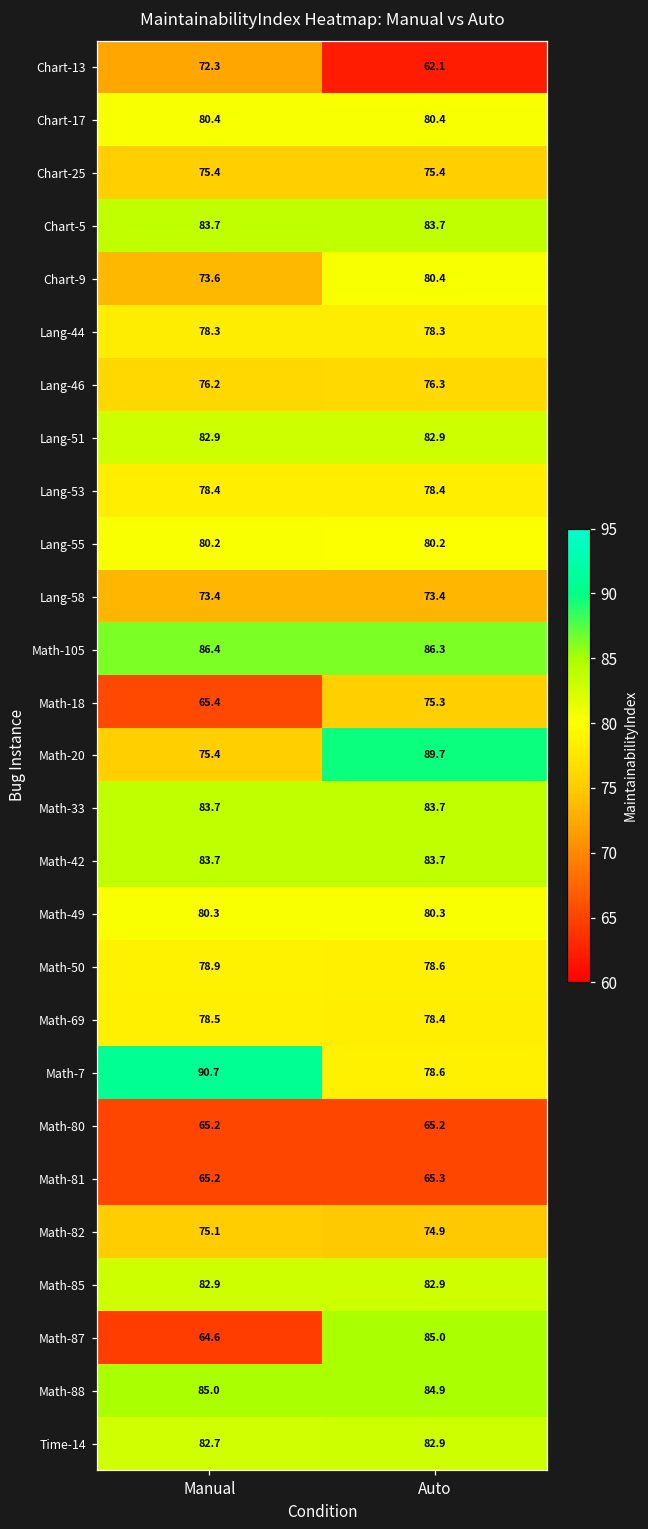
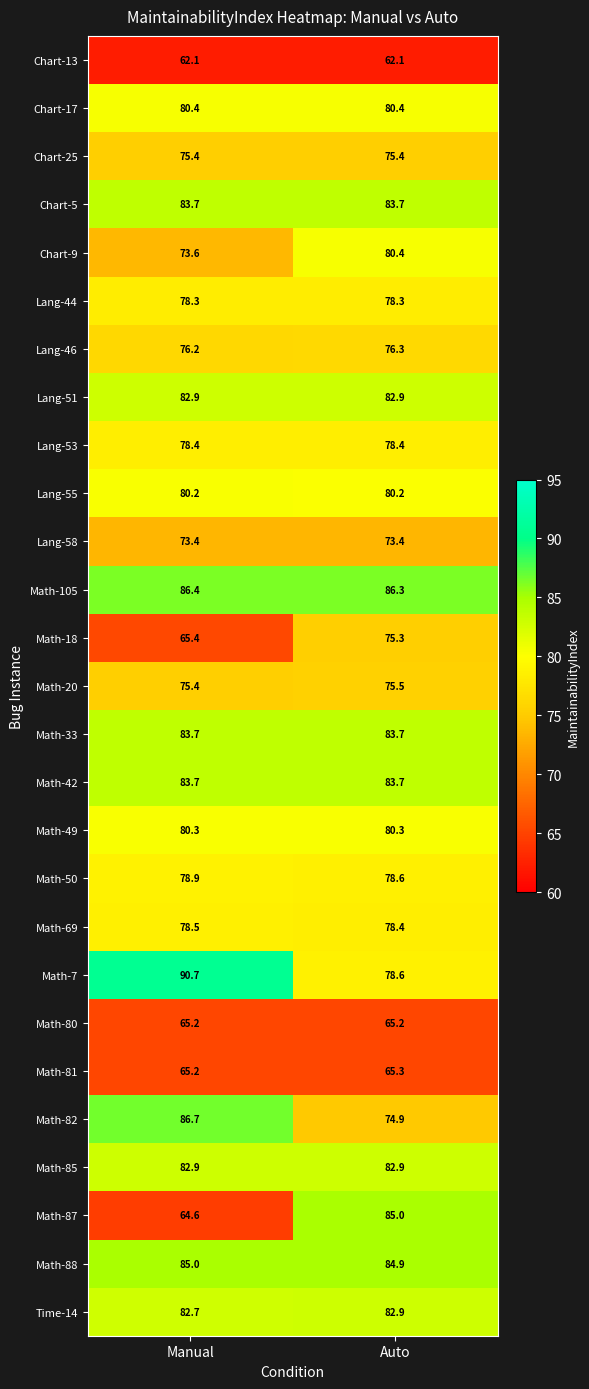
Chart-13, Manual: 72.3 -> 62.1
Math-20, Auto: 89.7 -> 75.5
Math-82, Manual: 75.1 -> 86.7
